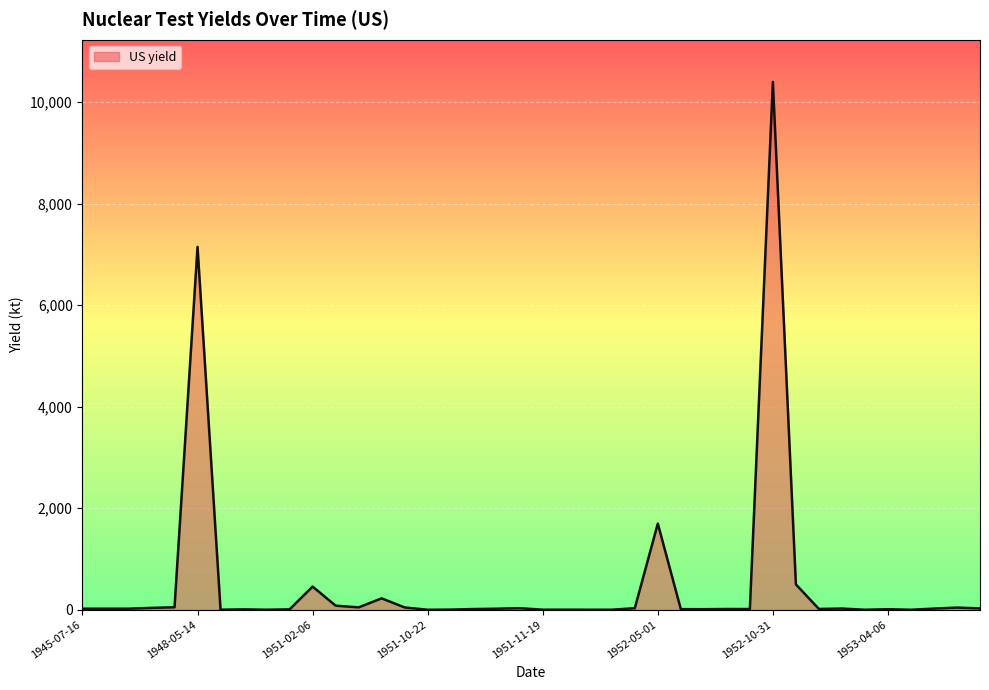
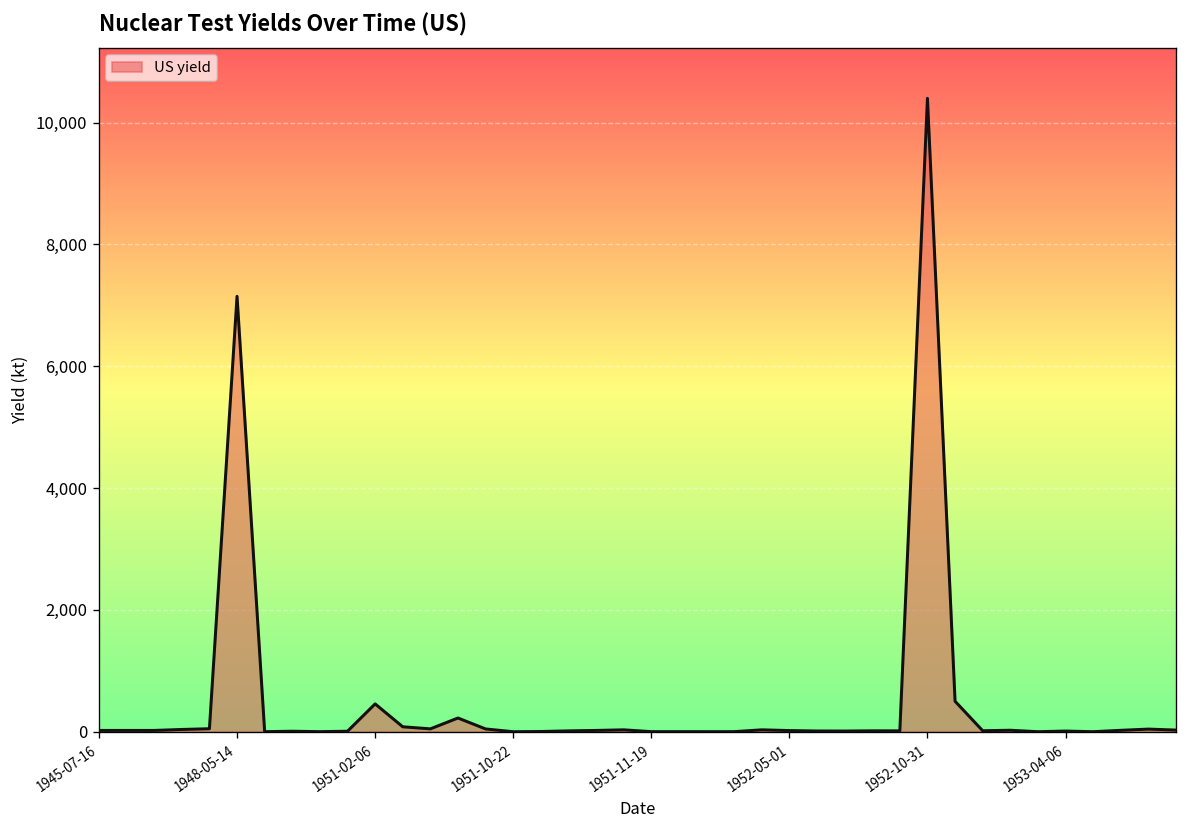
1952-05-01: 1,700 -> 0
